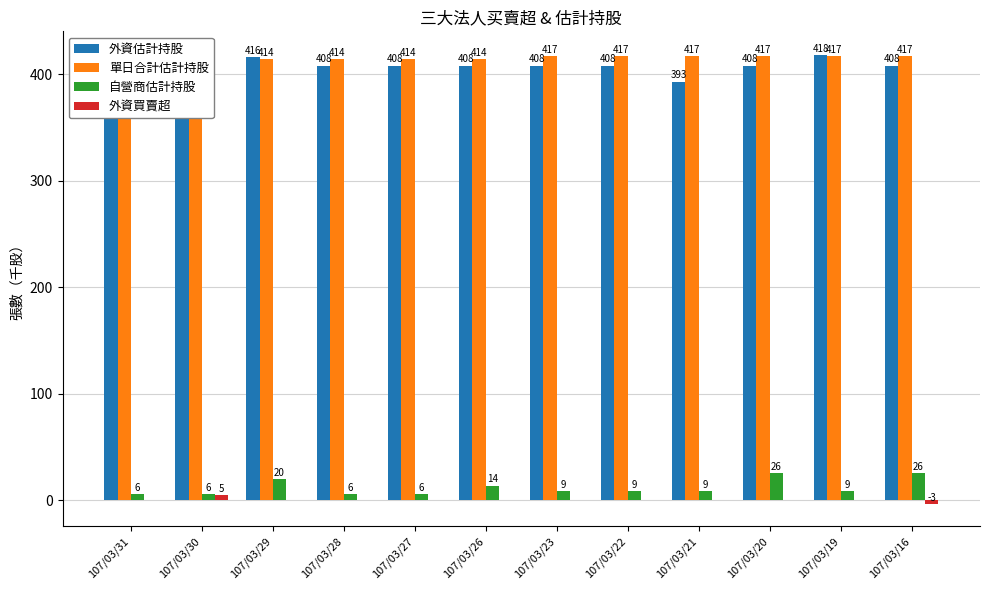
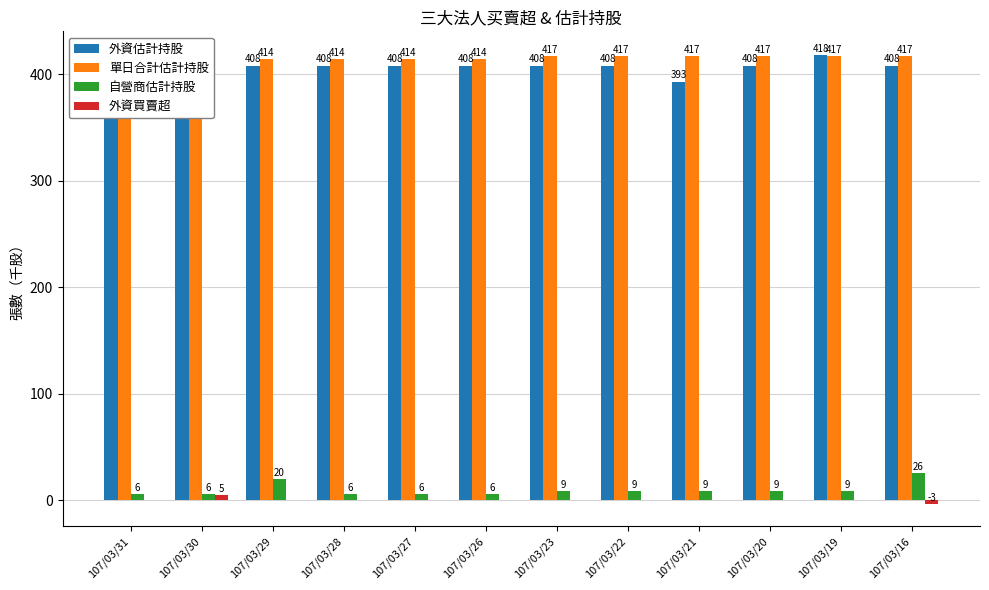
外資估計持股, 107/03/29: 416 -> 408
自營商估計持股, 107/03/26: 14 -> 6
自營商估計持股, 107/03/20: 26 -> 9
